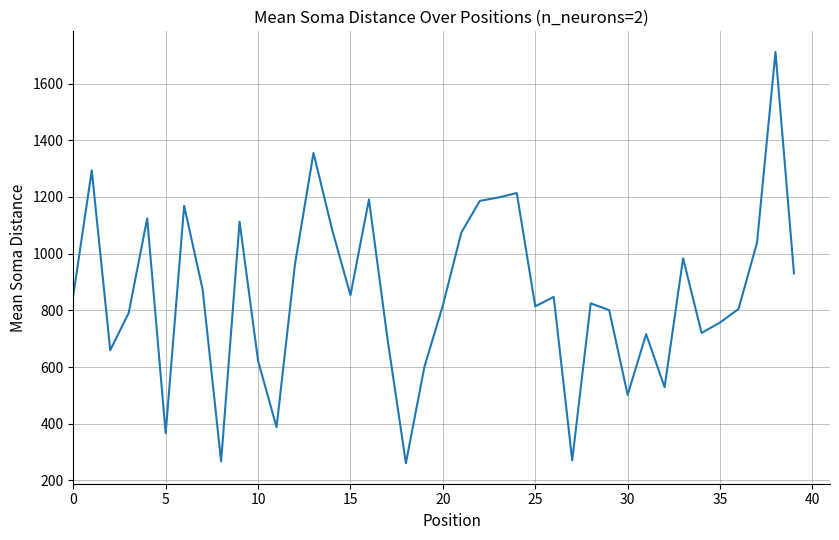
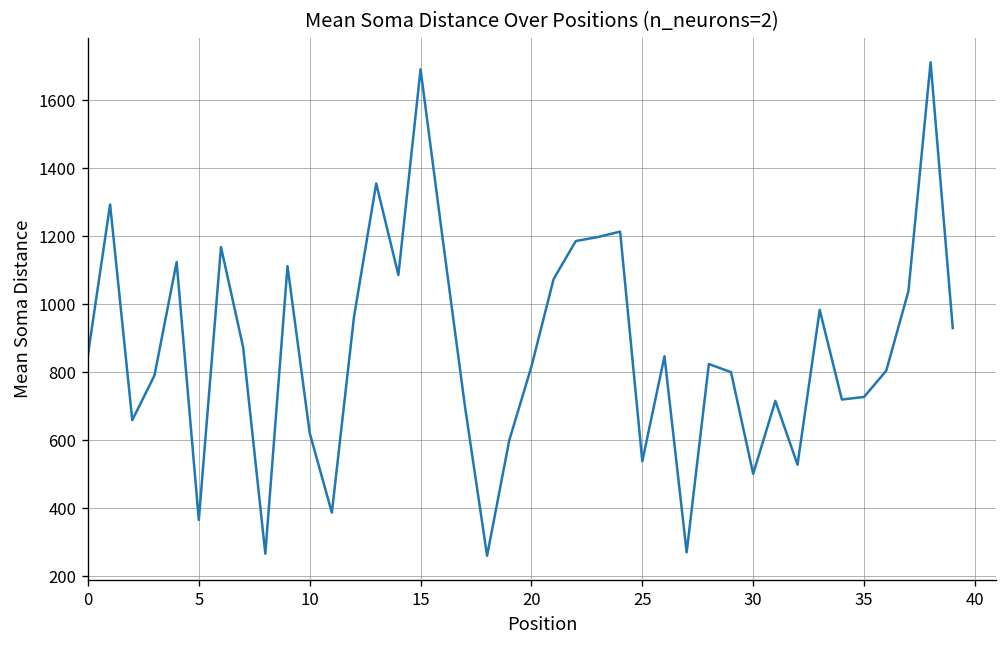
15: 850 -> 1690
25: 810 -> 540
35: 760 -> 730
